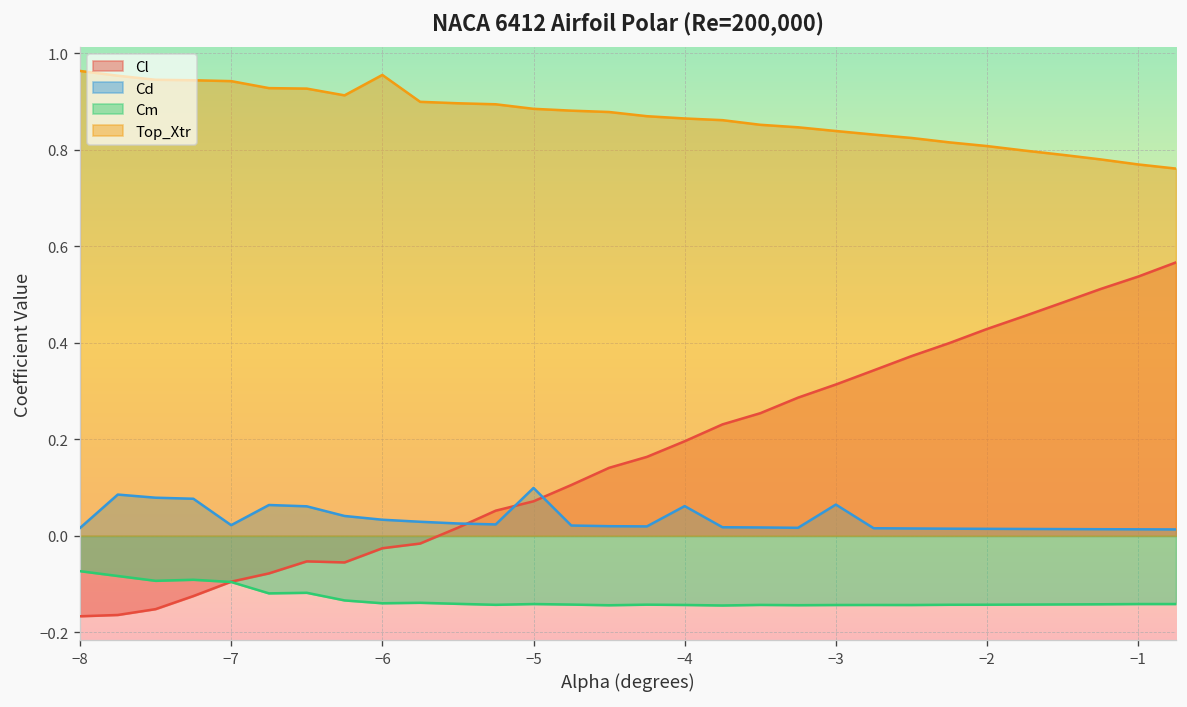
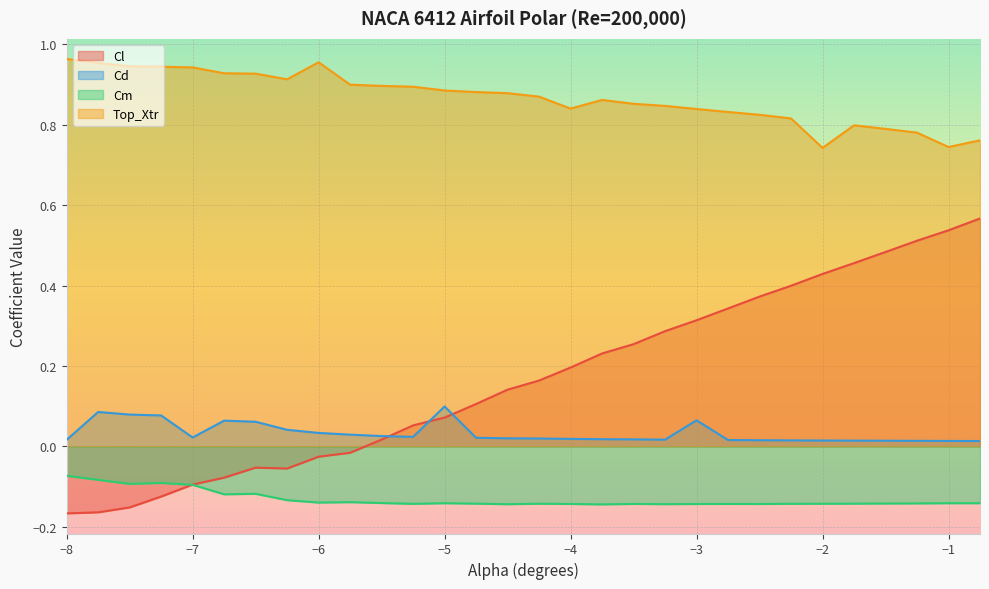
Cd, −4: 0.06 -> 0.02
Top_Xtr, −4: 0.87 -> 0.84
Top_Xtr, −2: 0.81 -> 0.74
Top_Xtr, −1: 0.77 -> 0.74
